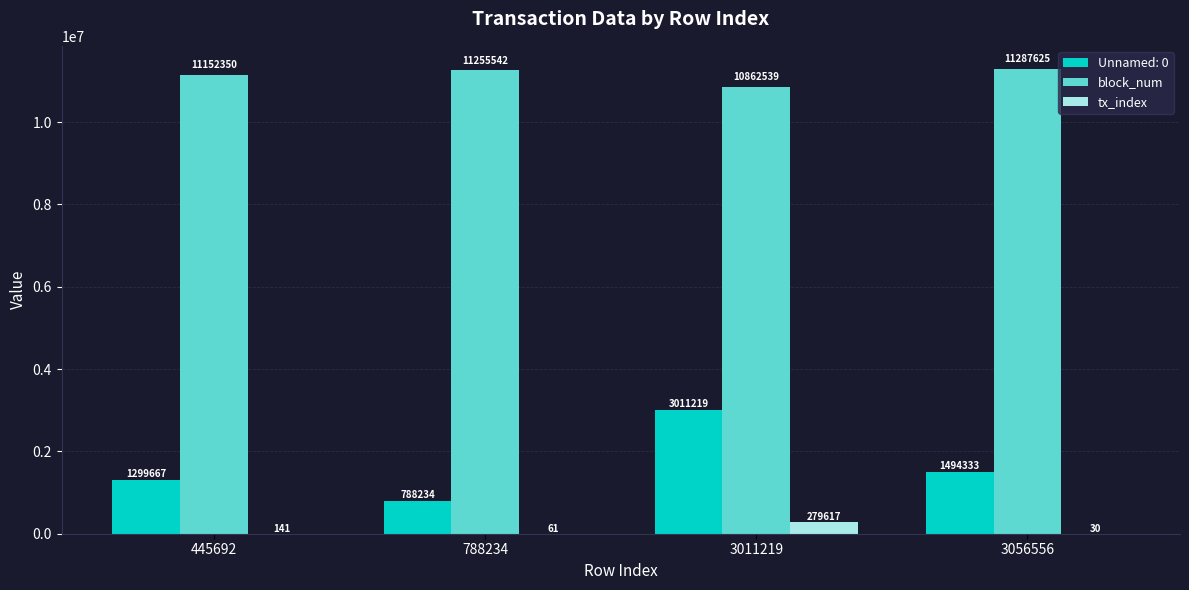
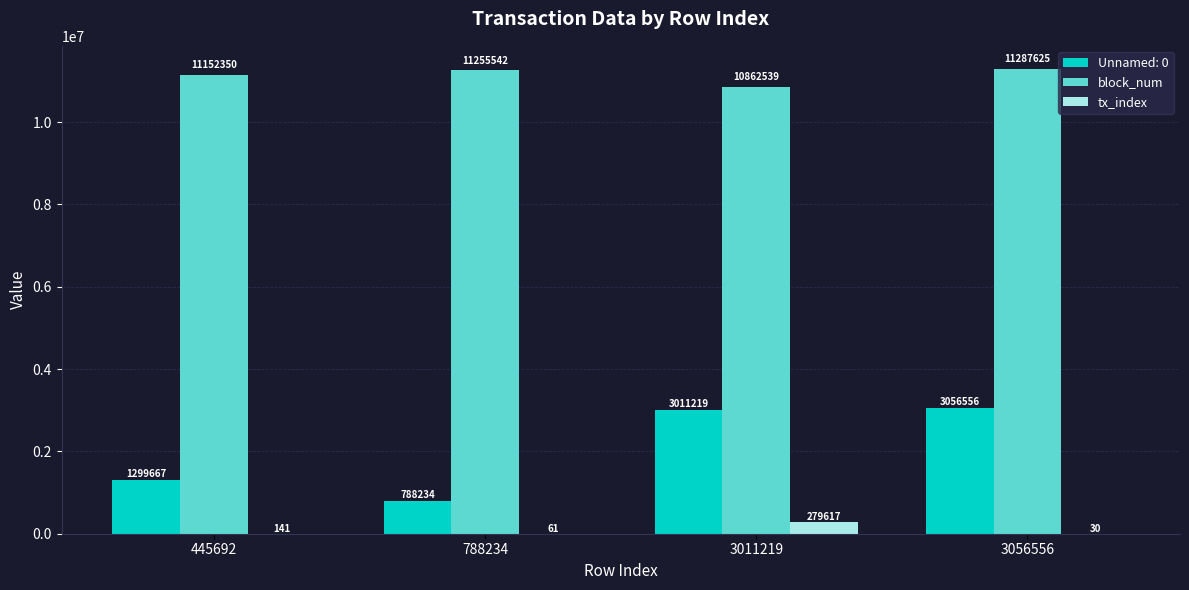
Unnamed: 0, 3056556: 1494333 -> 3056556
